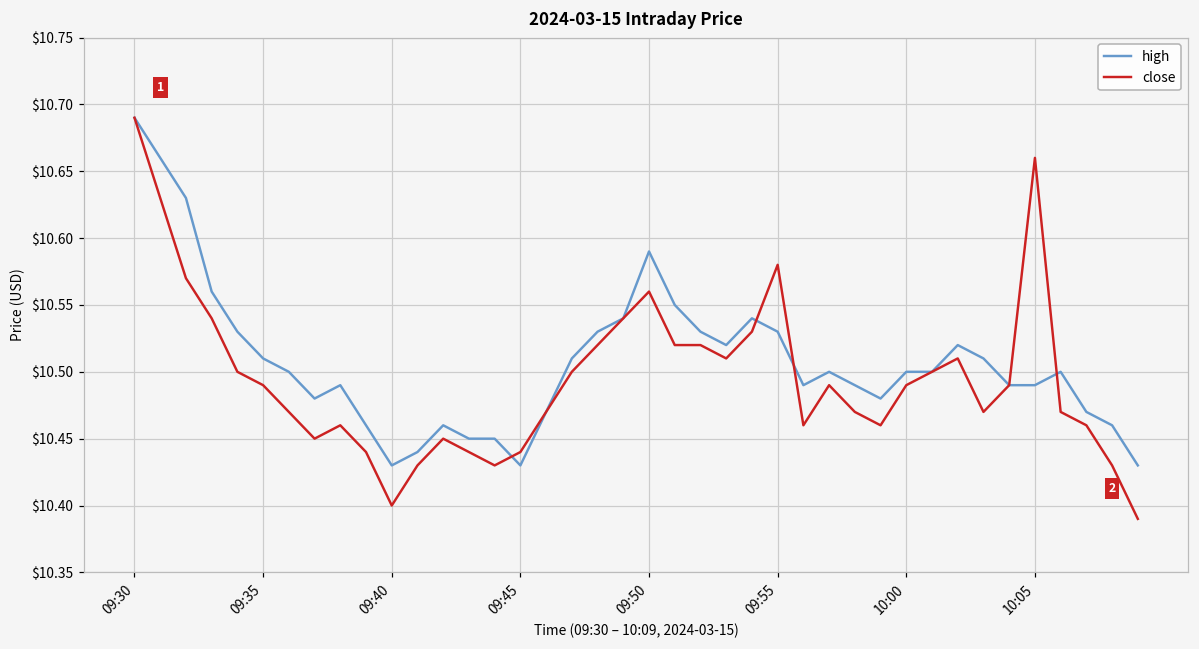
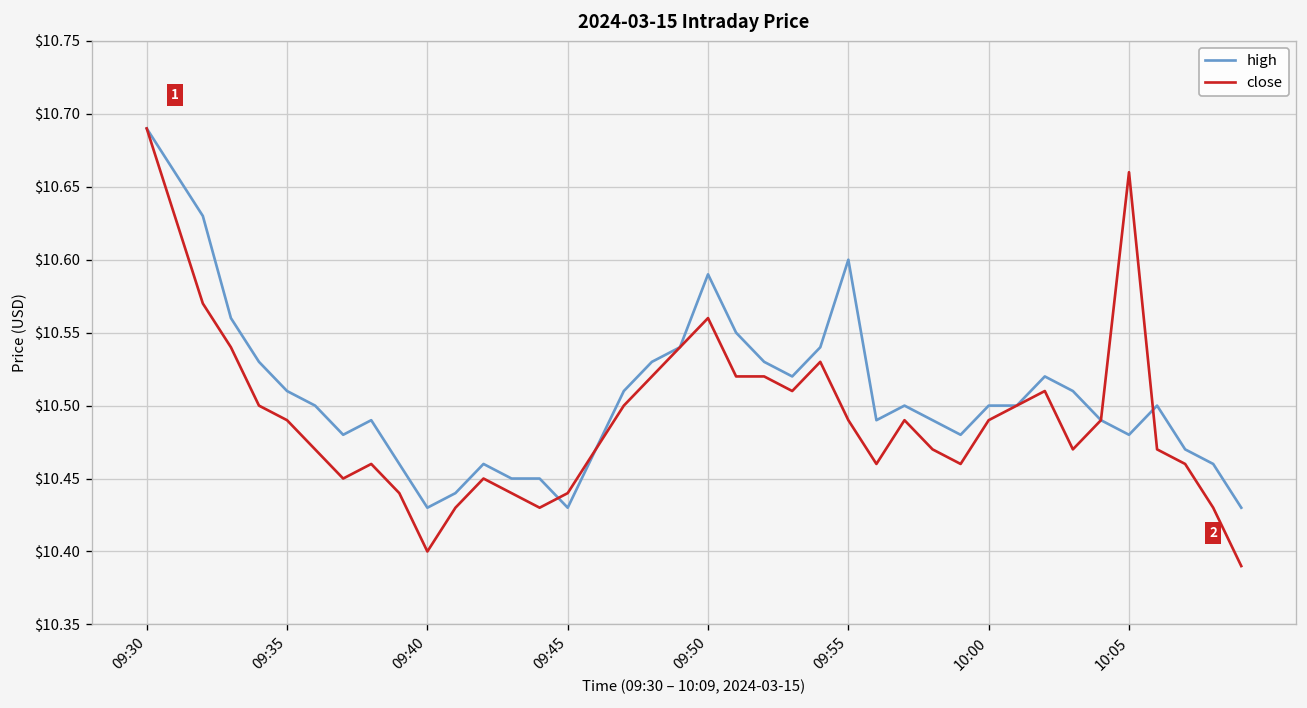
high, 09:55: $10.53 -> $10.60
close, 09:55: $10.58 -> $10.49
high, 10:05: $10.49 -> $10.48
